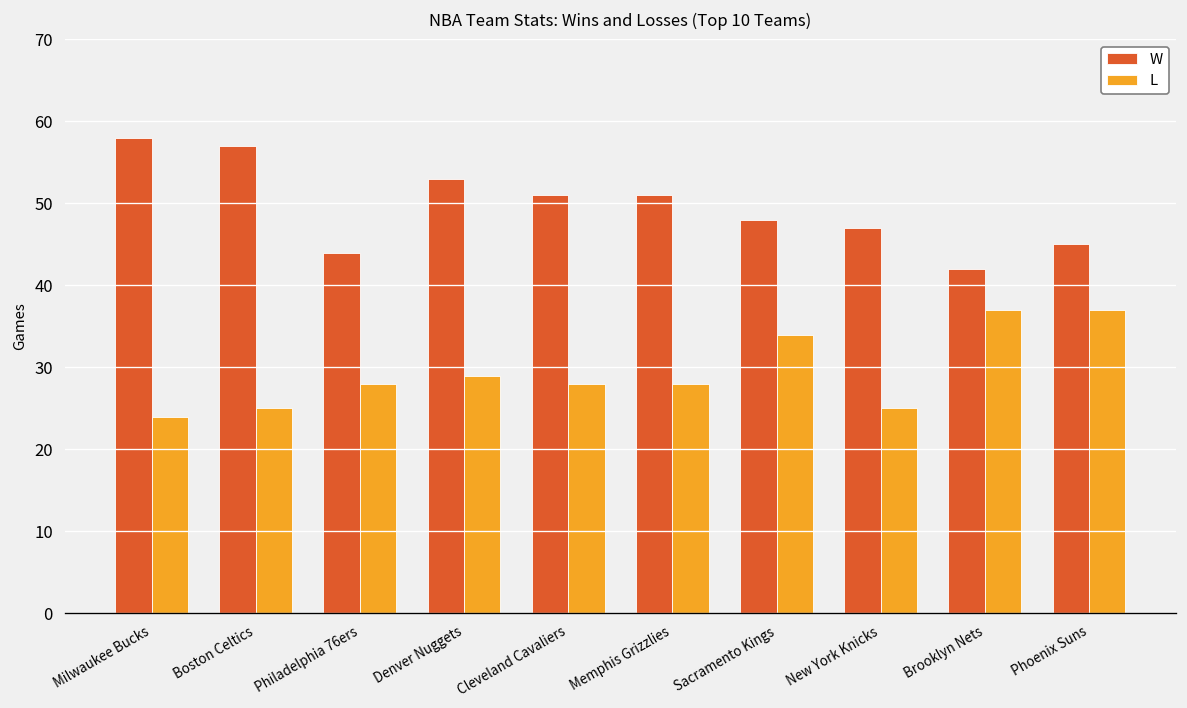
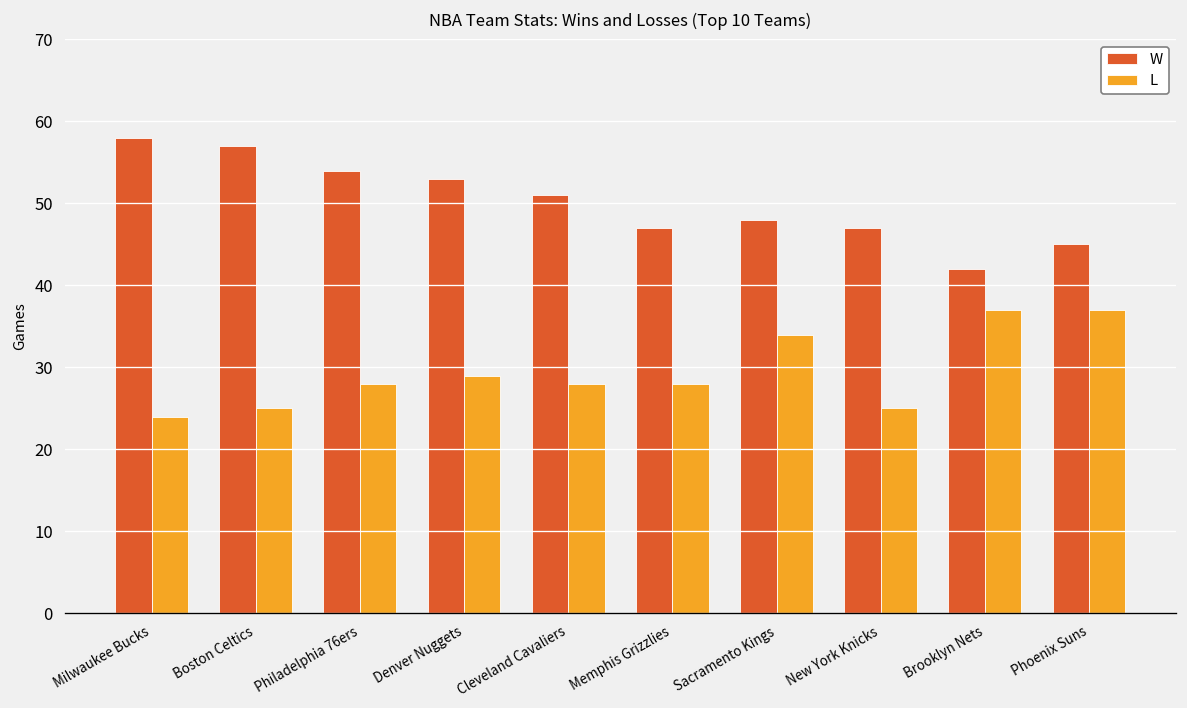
W, Philadelphia 76ers: 44 -> 54
W, Memphis Grizzlies: 51 -> 47
